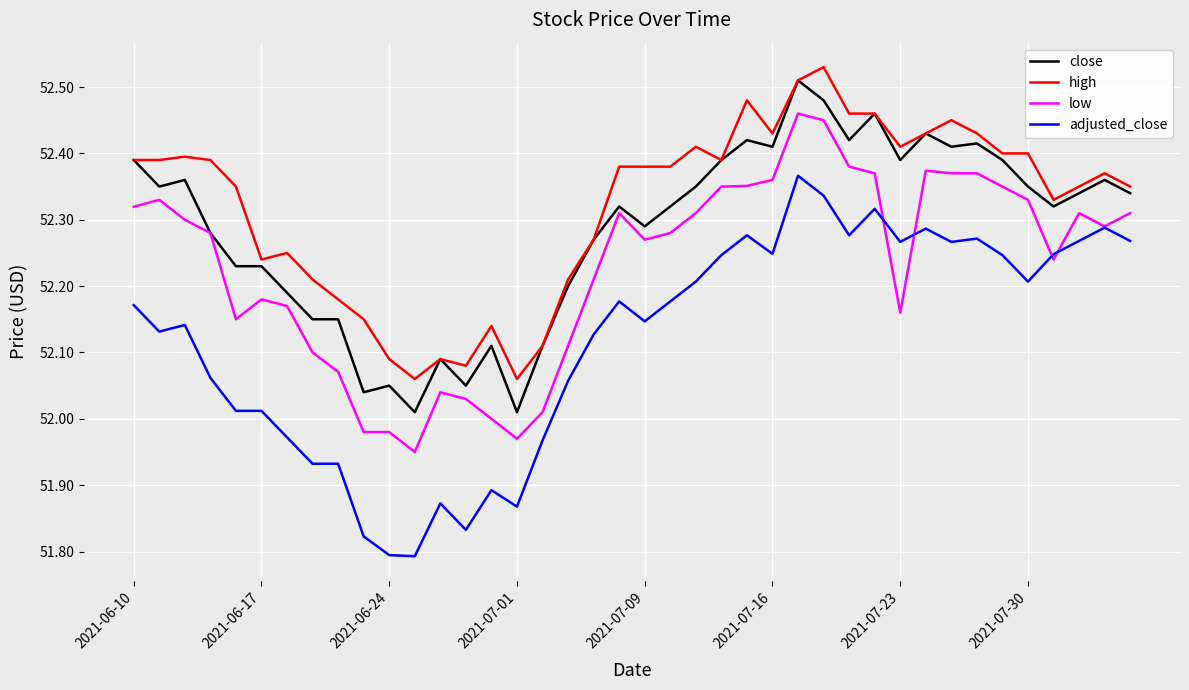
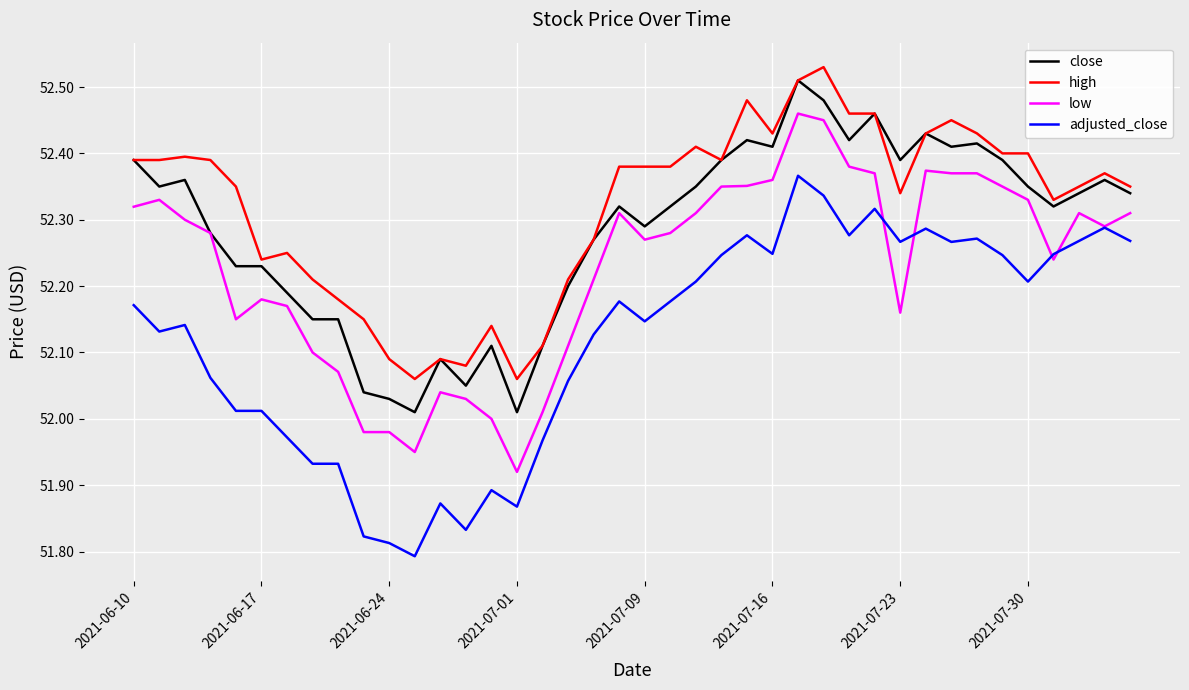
close, 2021-06-24: 52.05 -> 52.03
adjusted_close, 2021-06-24: 51.79 -> 51.81
low, 2021-07-01: 51.97 -> 51.92
high, 2021-07-23: 52.41 -> 52.34
